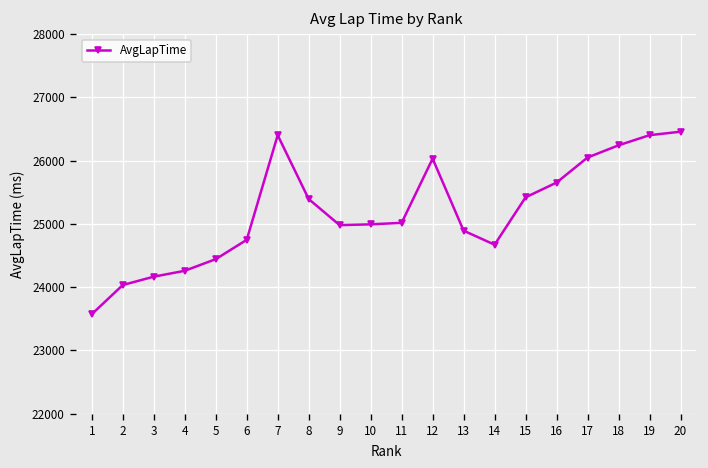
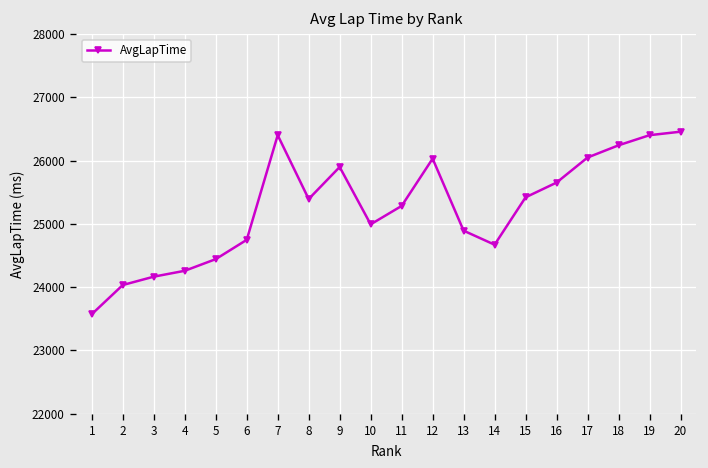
9: 25000 -> 25900
11: 25000 -> 25300
